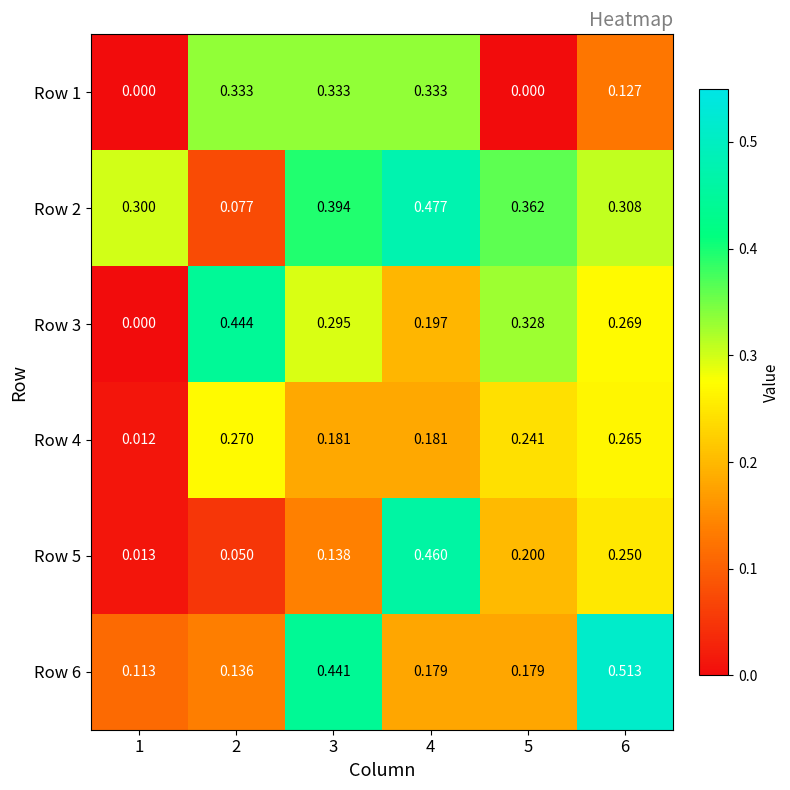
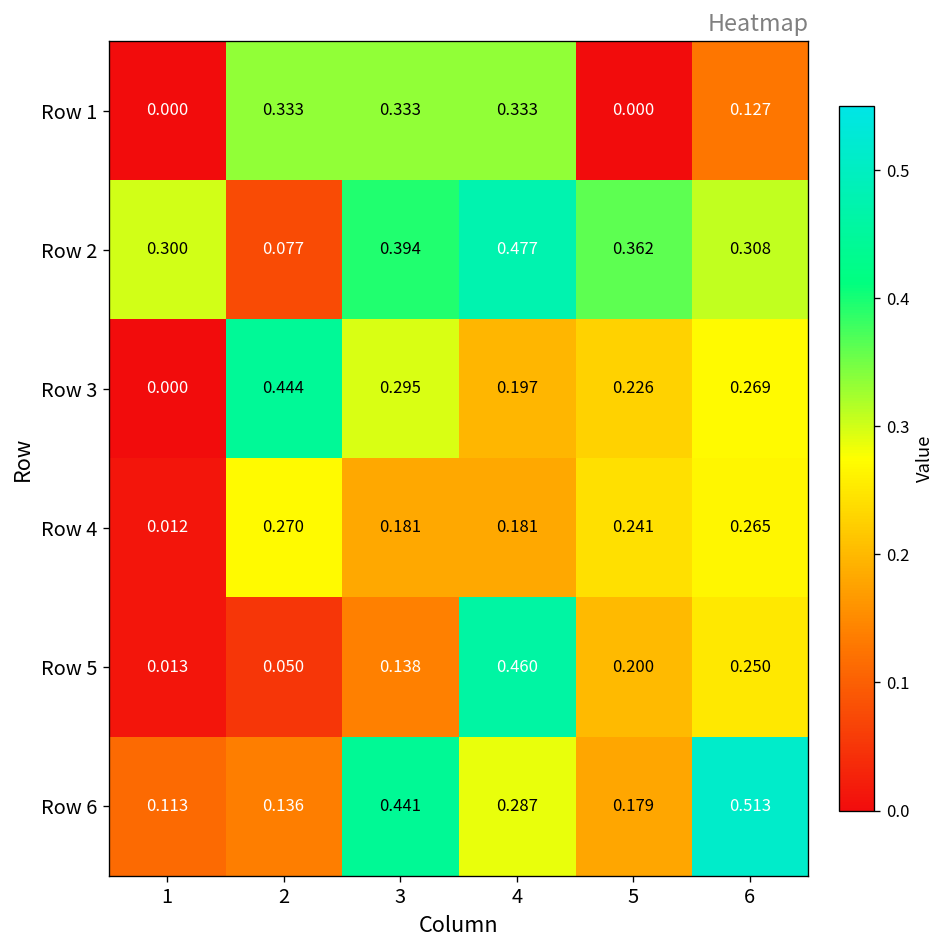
Row 3, 5: 0.328 -> 0.226
Row 6, 4: 0.179 -> 0.287
